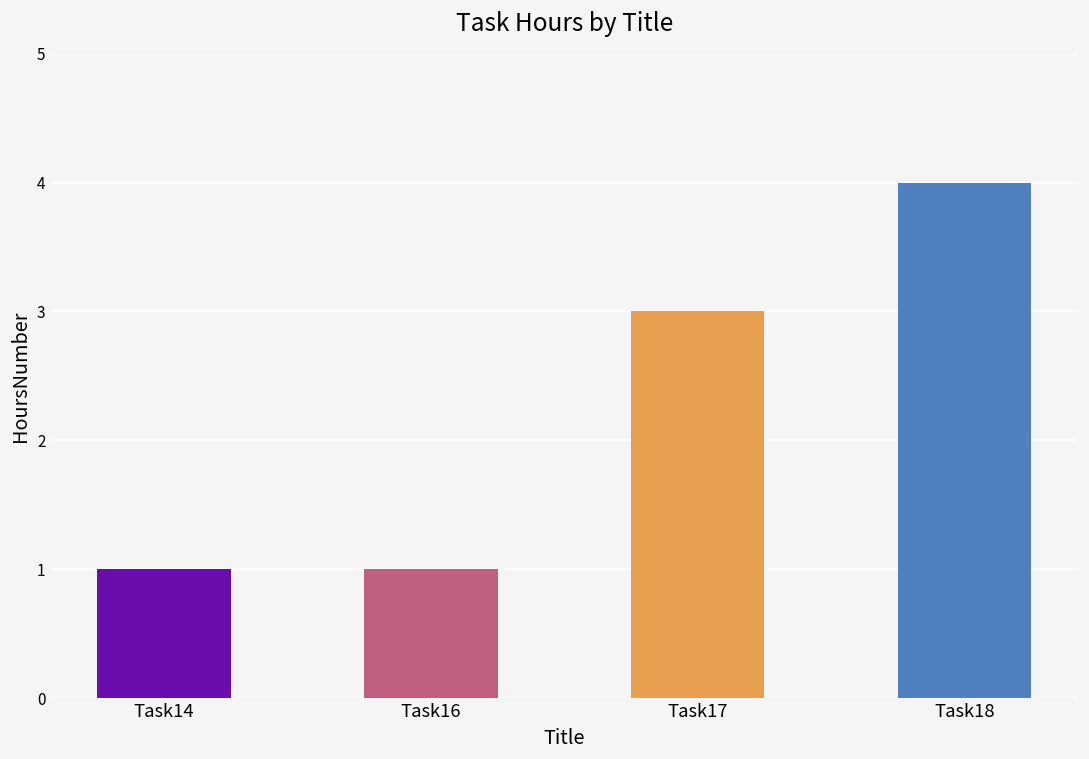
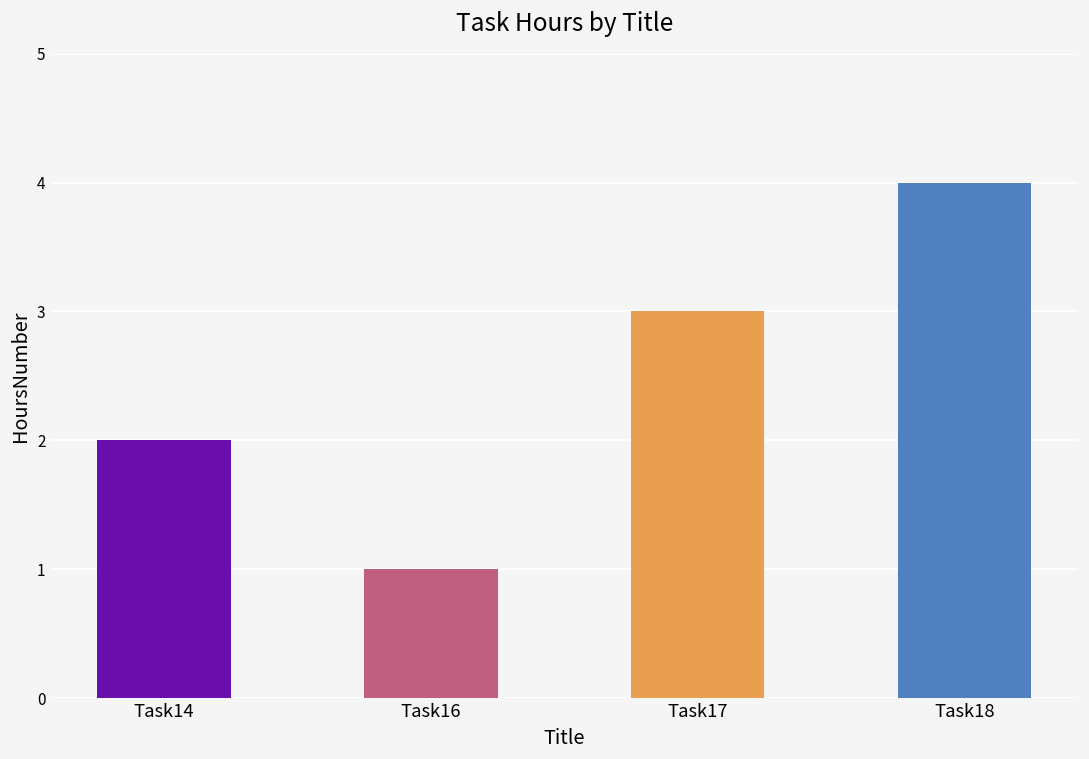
Task14: 1 -> 2
